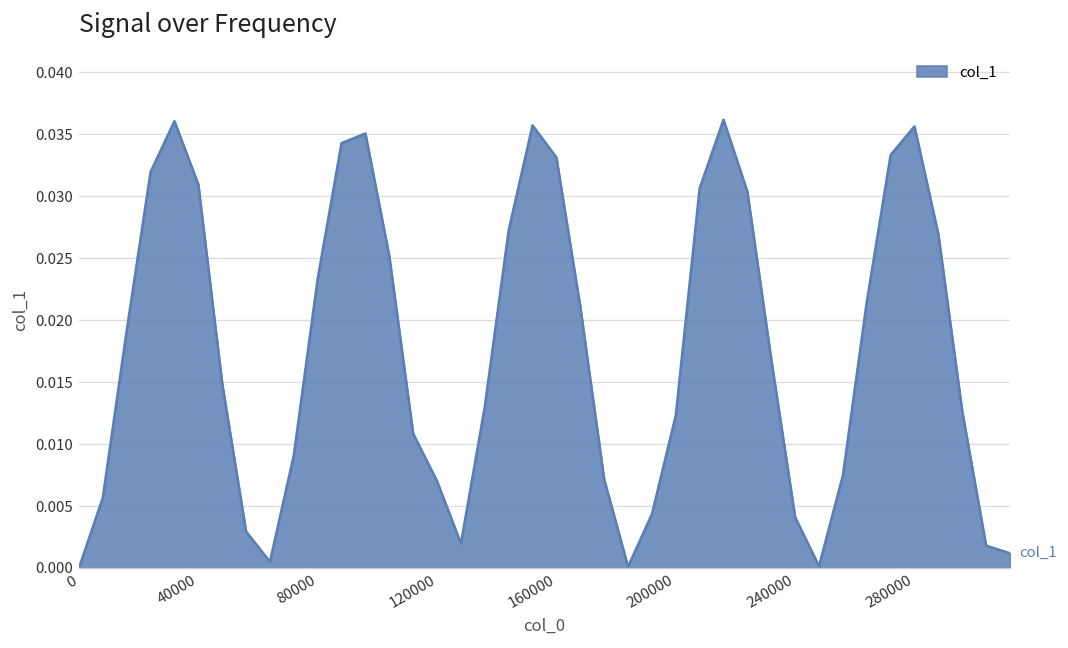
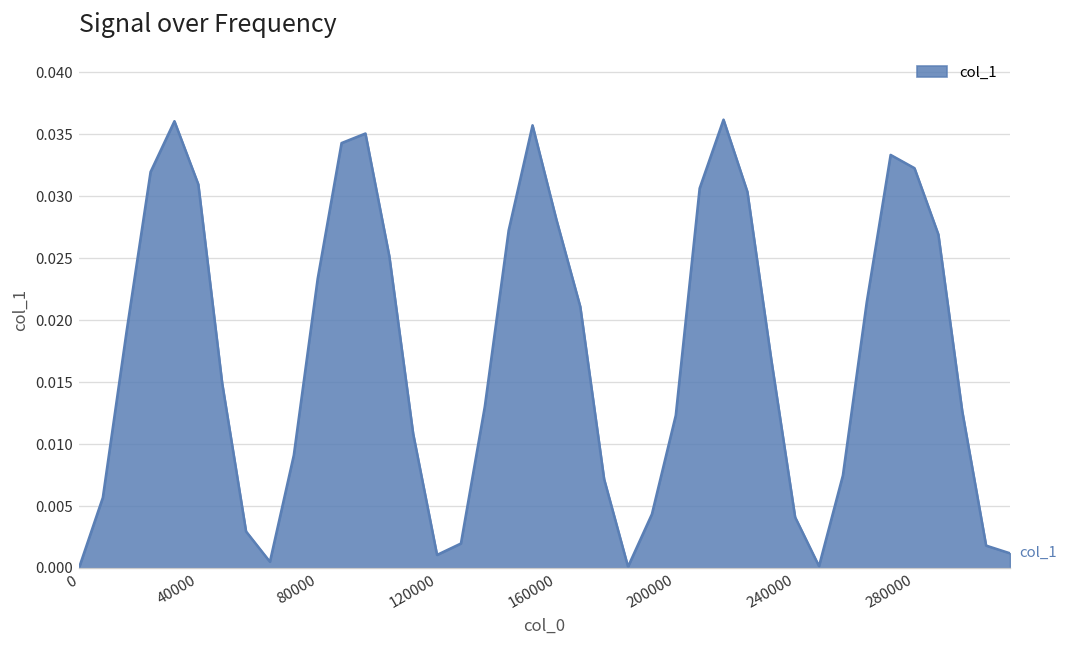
120000: 0.0070 -> 0.0011
160000: 0.0331 -> 0.0281
280000: 0.0356 -> 0.0323
